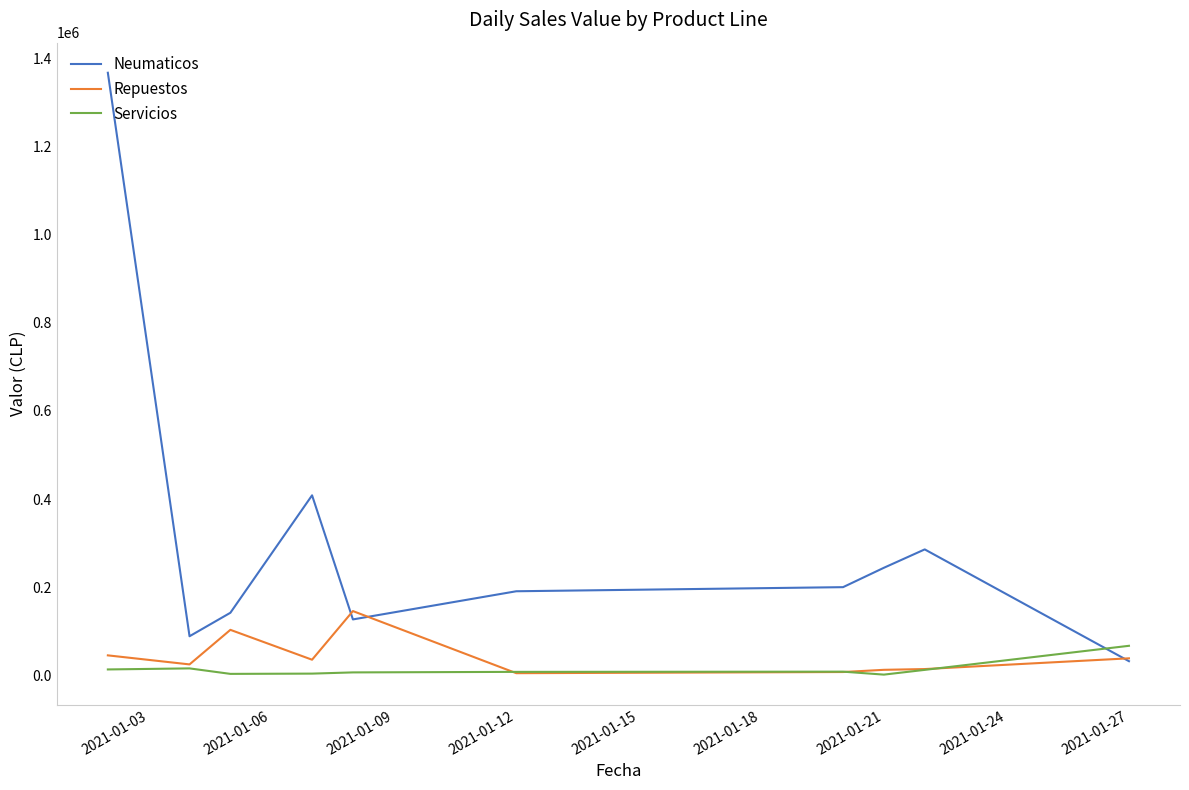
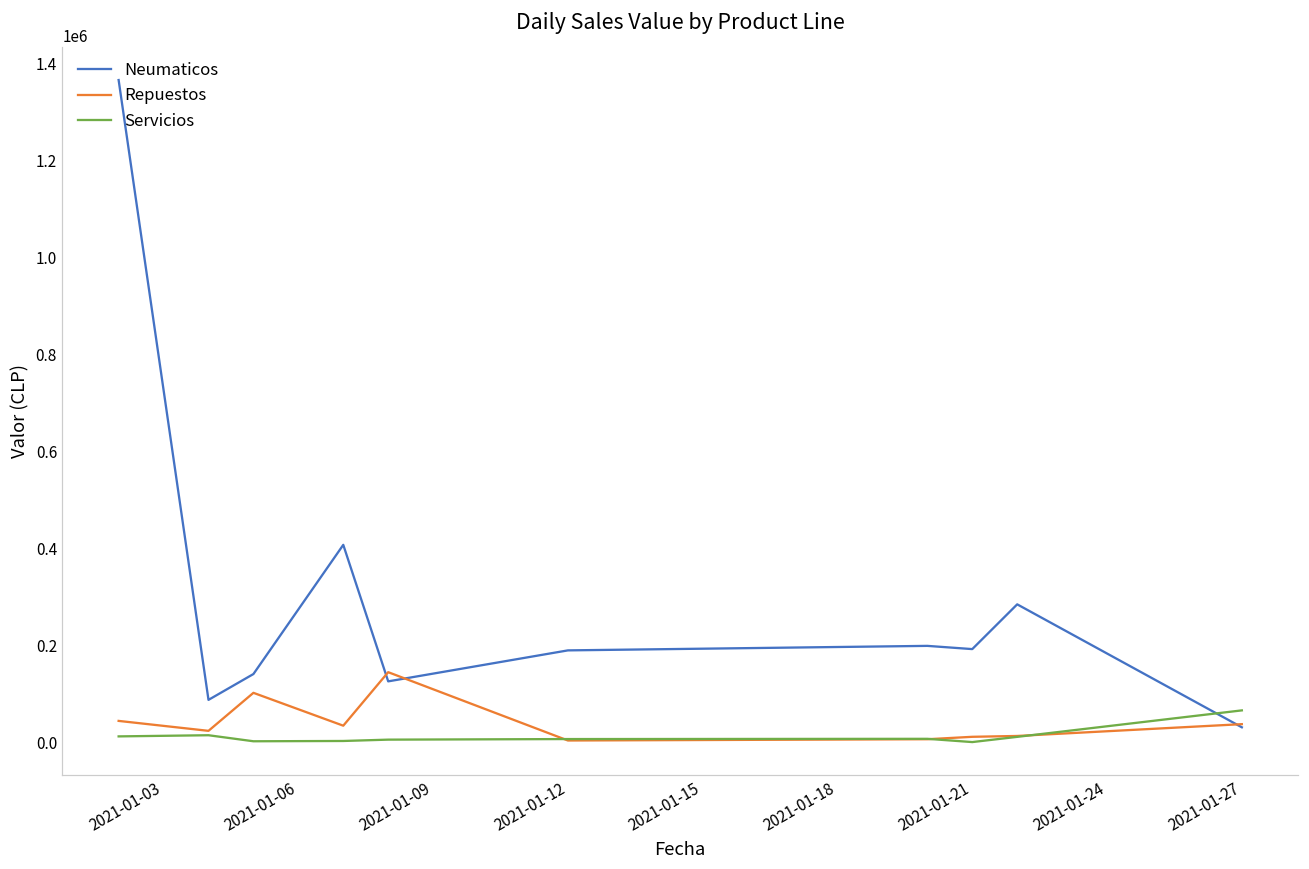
Neumaticos, 2021-01-21: 240000 -> 190000
